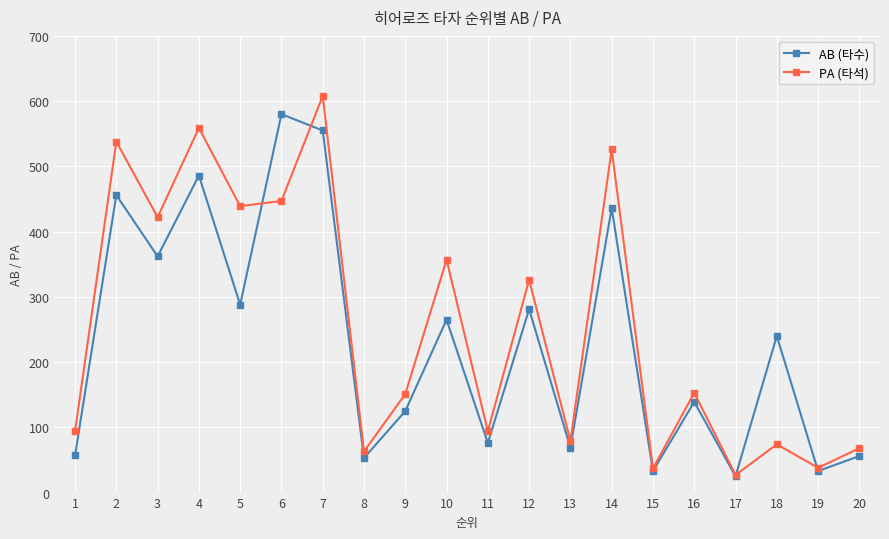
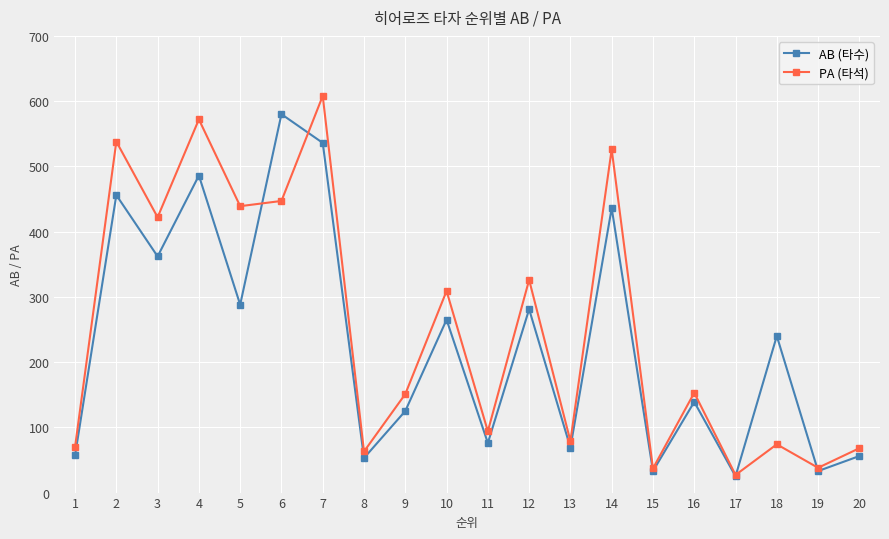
PA (타석), 1: 90 -> 70
PA (타석), 4: 560 -> 570
AB (타수), 7: 560 -> 540
PA (타석), 10: 360 -> 310
